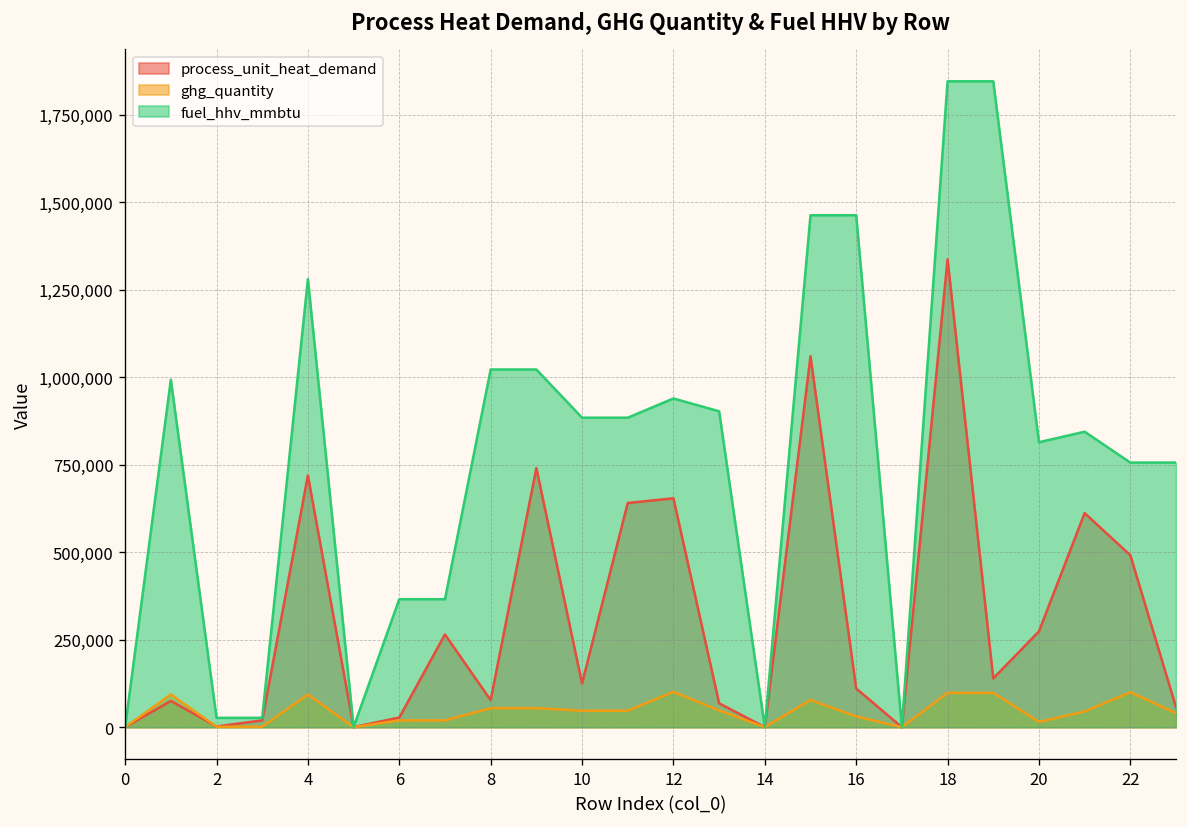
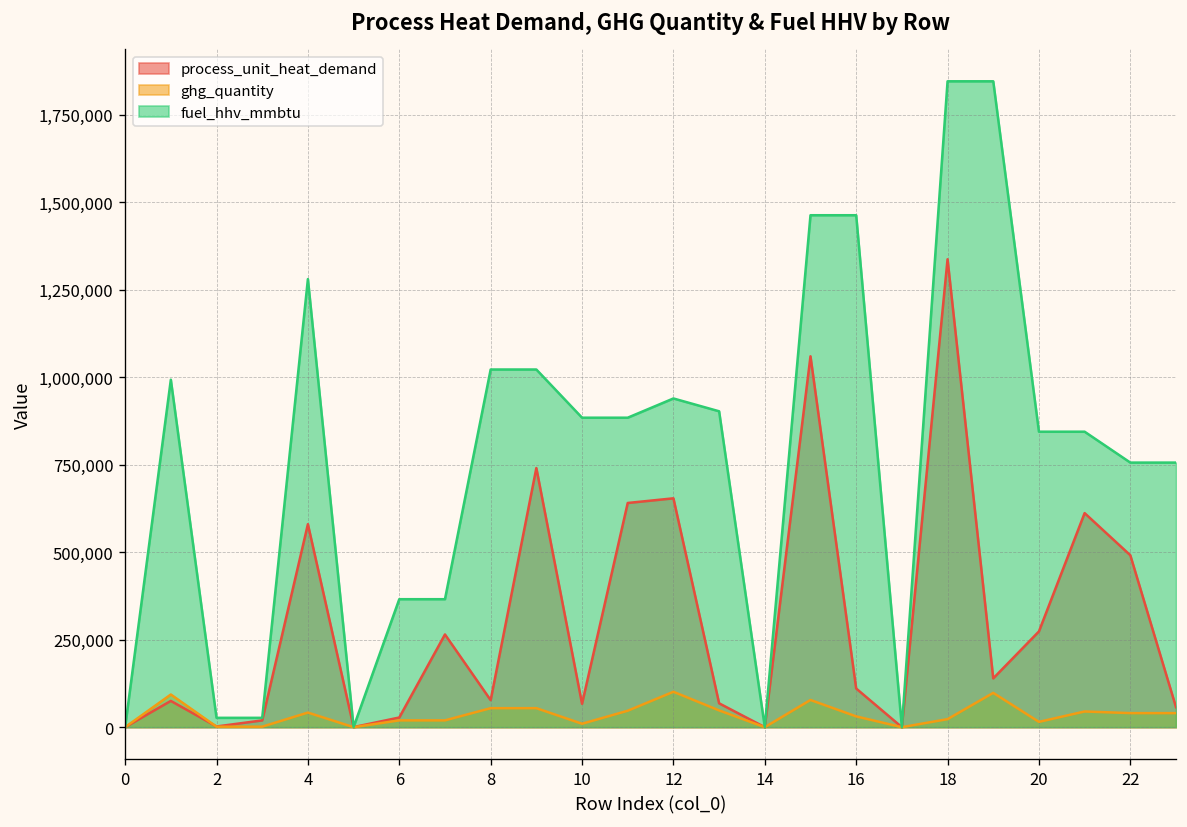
process_unit_heat_demand, 4: 720,000 -> 580,000
ghg_quantity, 4: 90,000 -> 40,000
process_unit_heat_demand, 10: 130,000 -> 70,000
ghg_quantity, 10: 50,000 -> 10,000
ghg_quantity, 18: 100,000 -> 20,000
fuel_hhv_mmbtu, 20: 810,000 -> 840,000
ghg_quantity, 22: 100,000 -> 40,000
